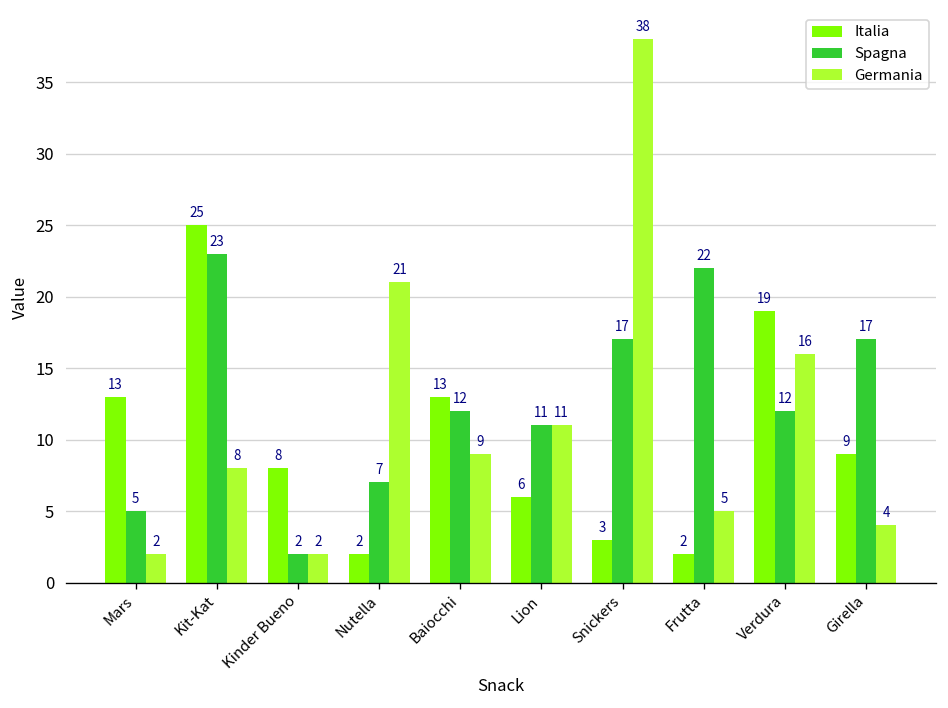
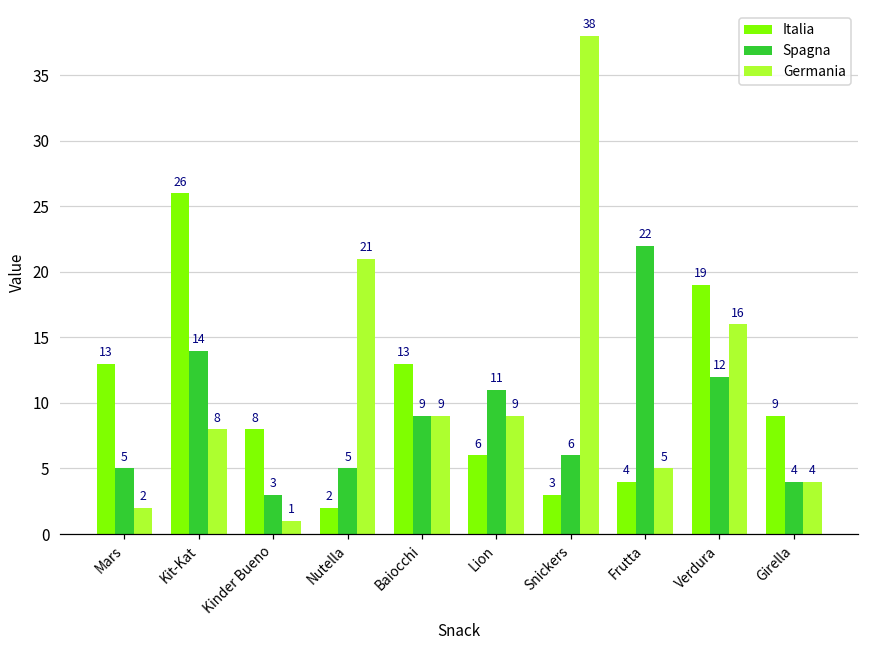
Italia, Kit-Kat: 25 -> 26
Spagna, Kit-Kat: 23 -> 14
Spagna, Kinder Bueno: 2 -> 3
Germania, Kinder Bueno: 2 -> 1
Spagna, Nutella: 7 -> 5
Spagna, Baiocchi: 12 -> 9
Germania, Lion: 11 -> 9
Spagna, Snickers: 17 -> 6
Italia, Frutta: 2 -> 4
Spagna, Girella: 17 -> 4
